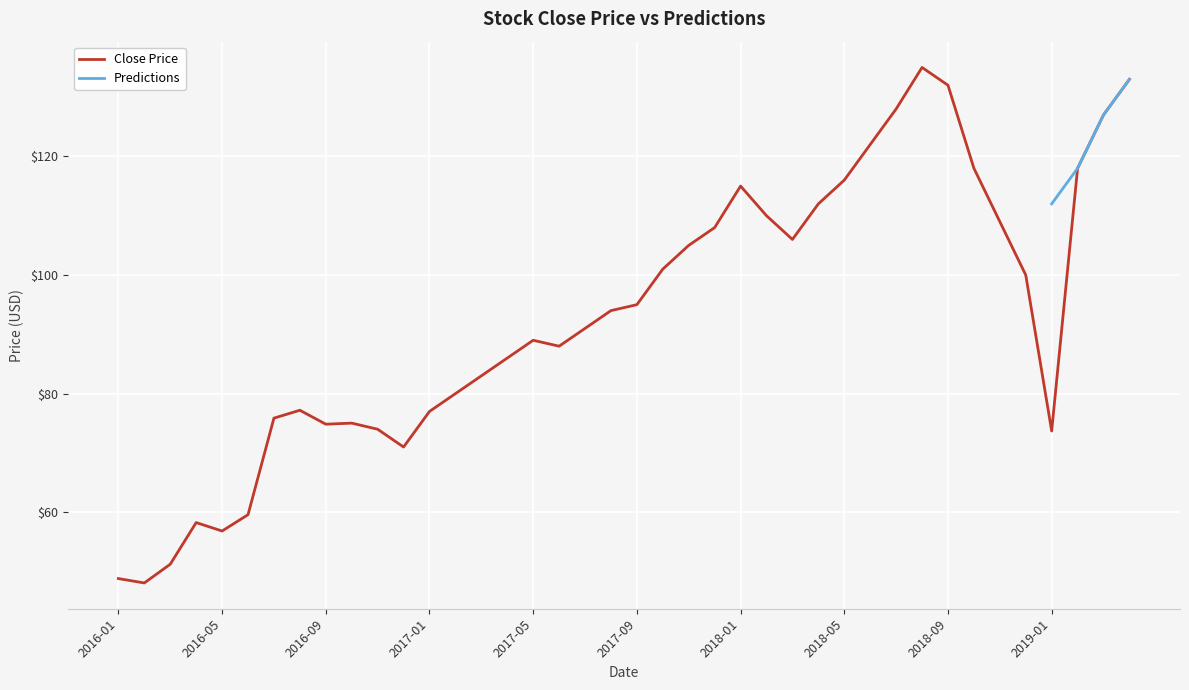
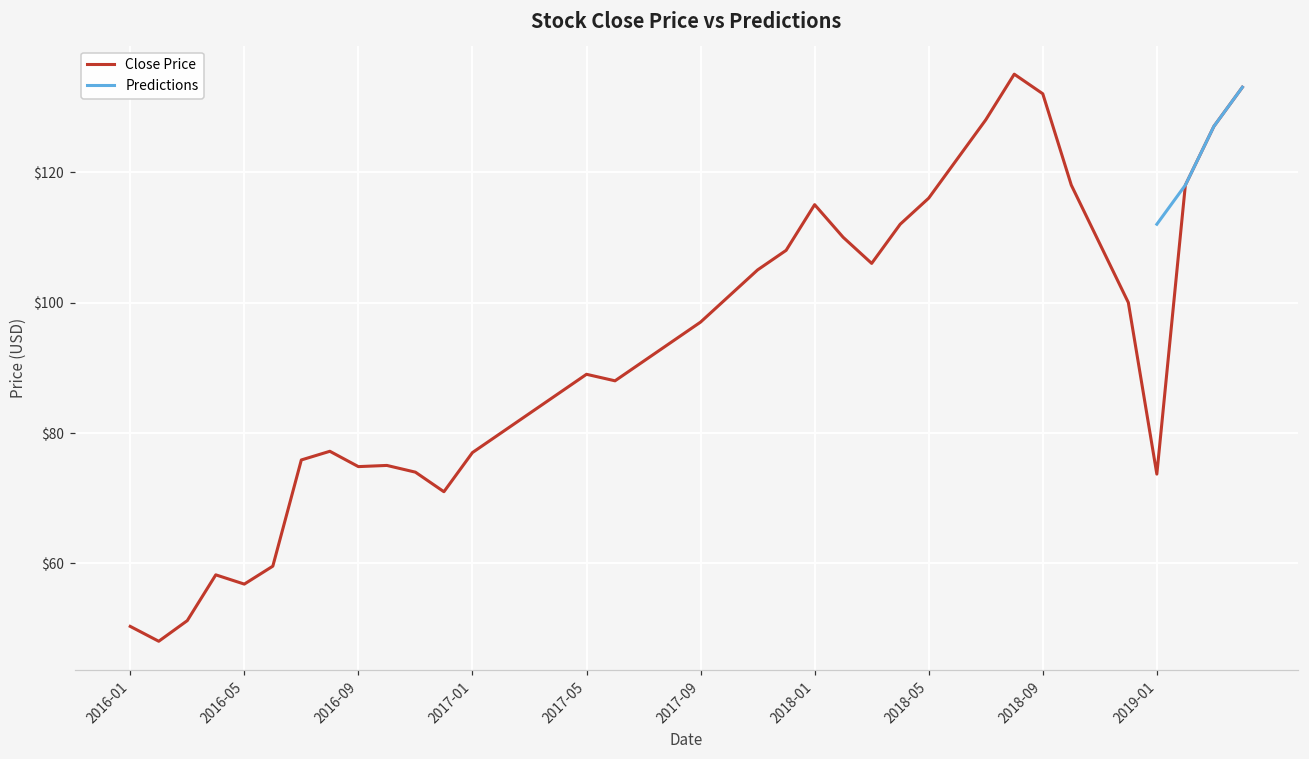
Close Price, 2016-01: $49 -> $50
Close Price, 2017-09: $95 -> $97
